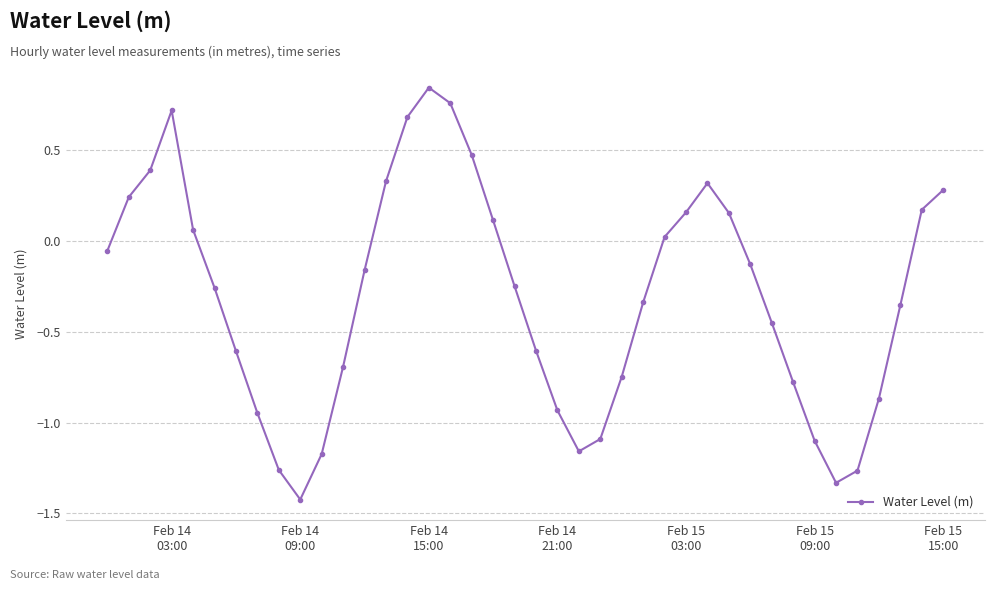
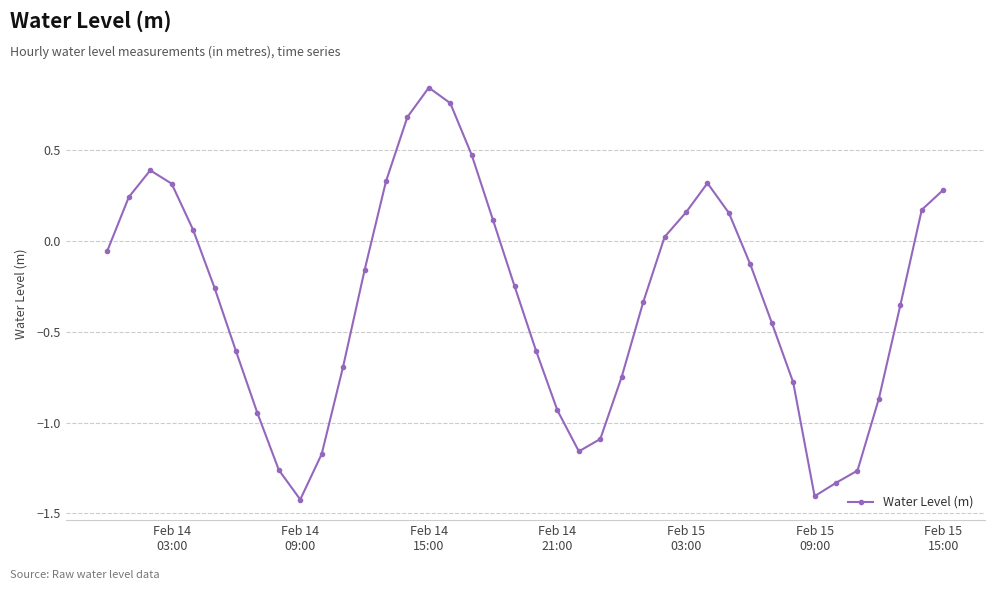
Feb 14 03:00: 0.72 -> 0.32
Feb 15 09:00: -1.10 -> -1.41
